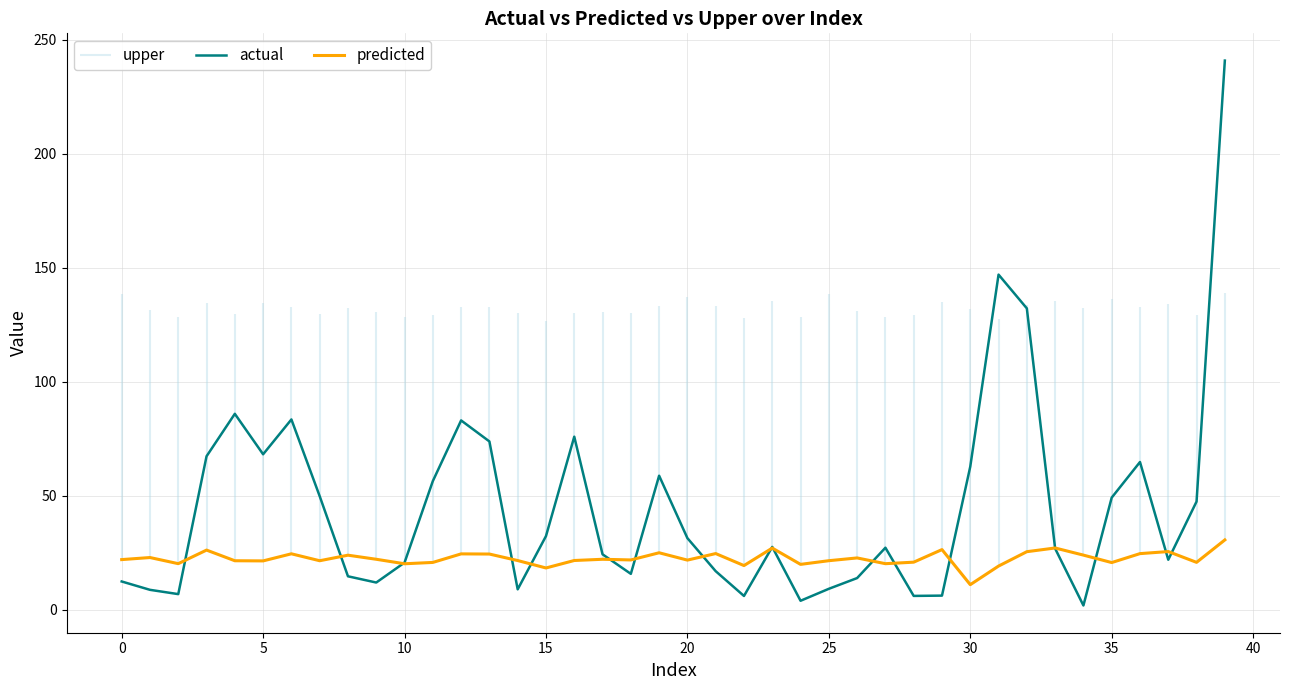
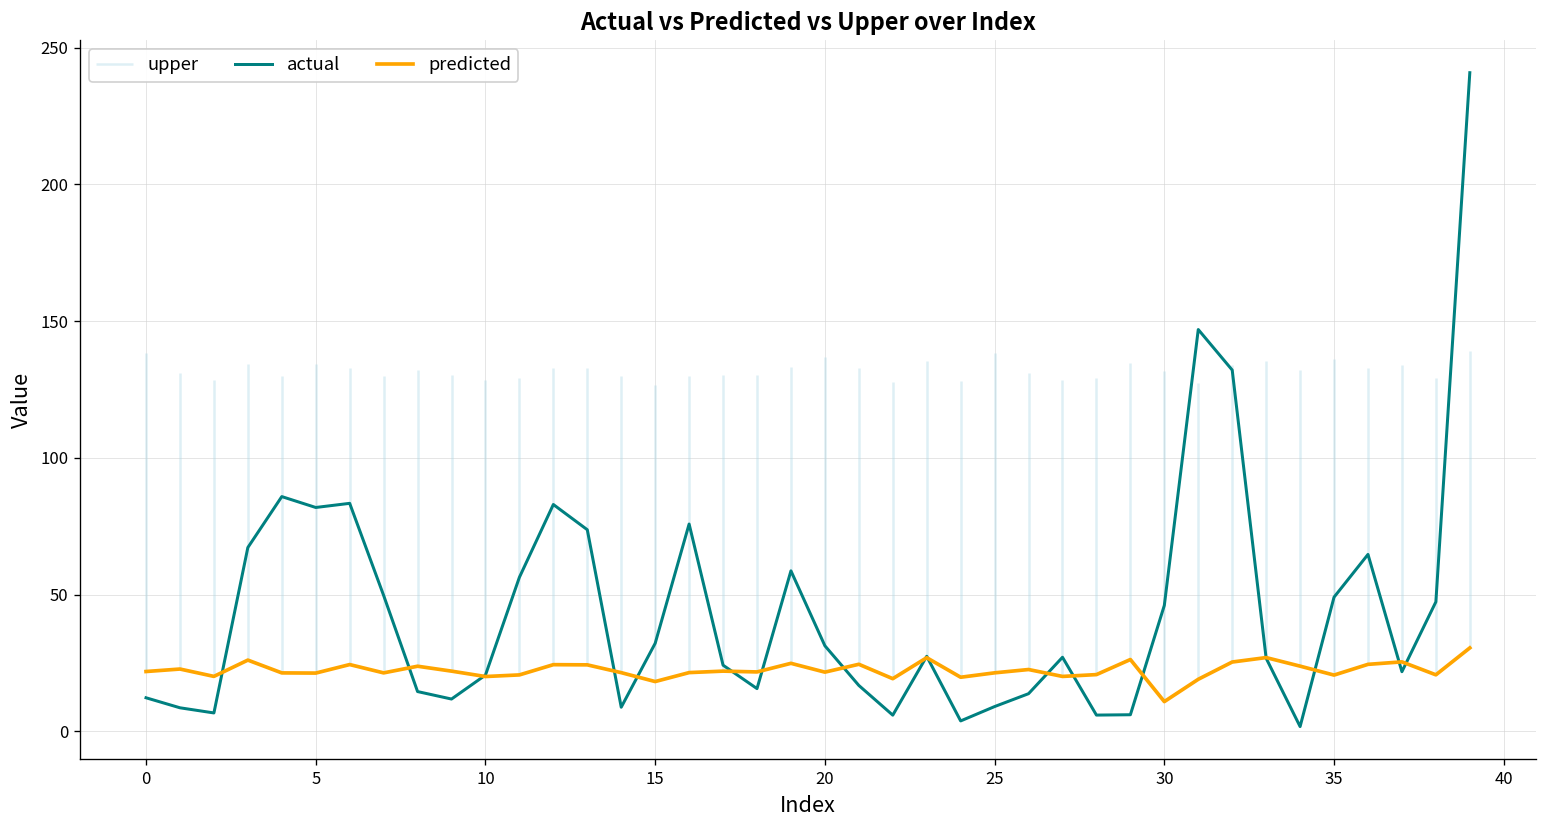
actual, 5: 68 -> 82
actual, 30: 63 -> 46
